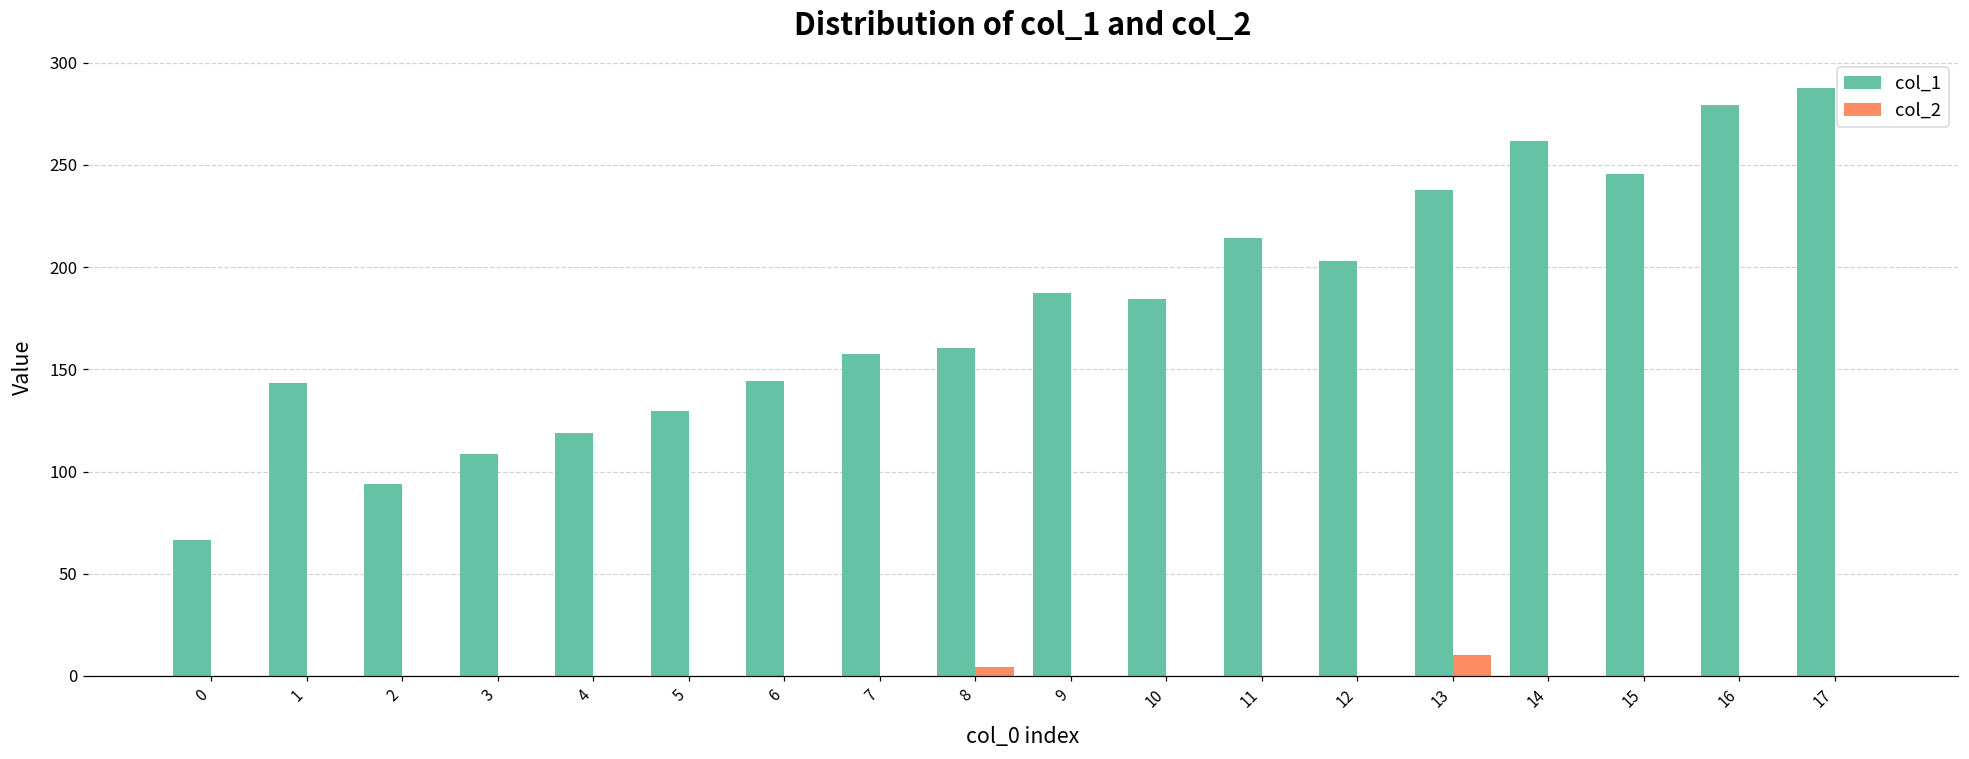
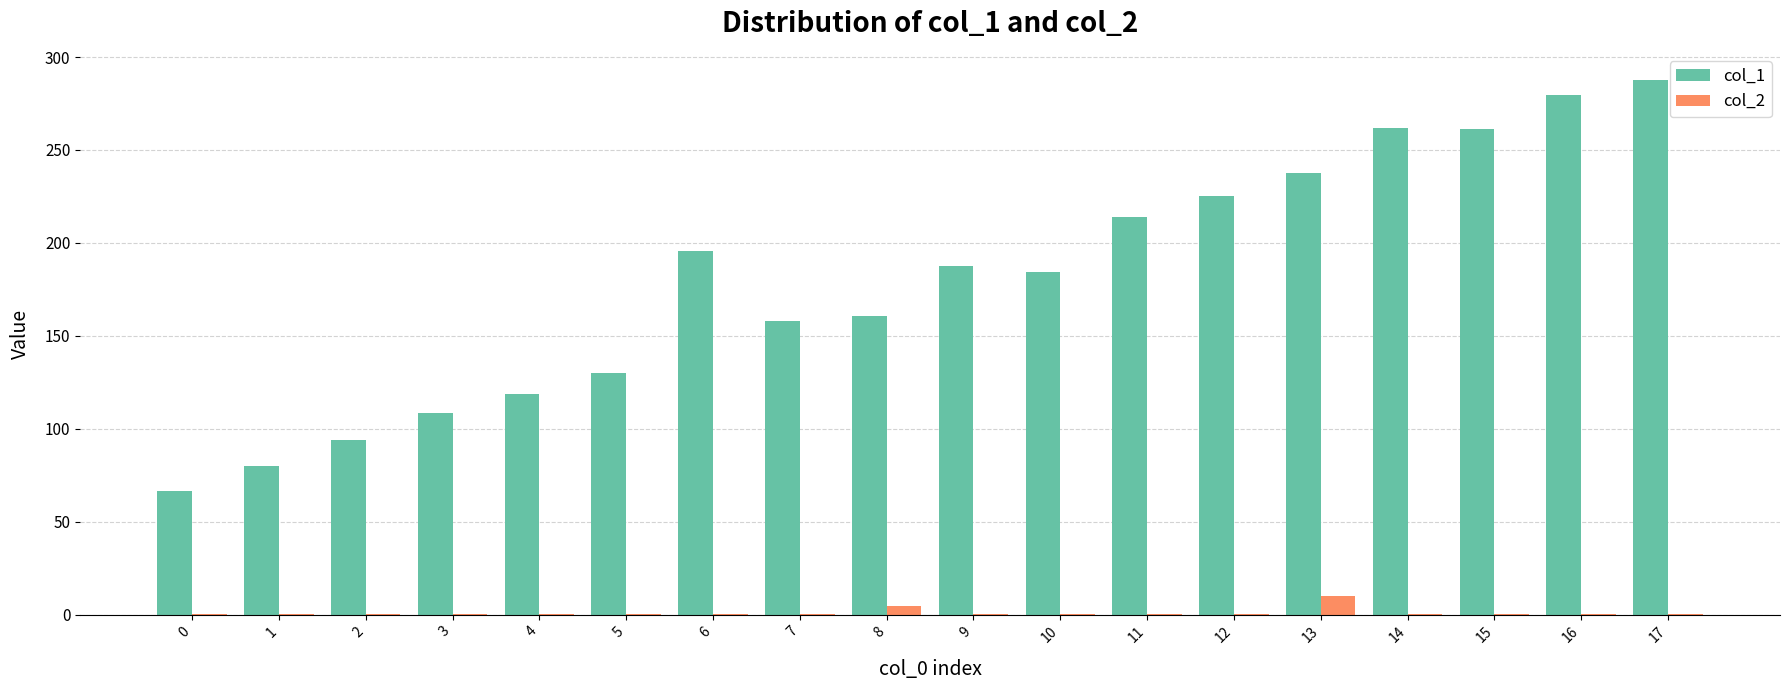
col_1, 1: 143 -> 80
col_1, 6: 144 -> 196
col_1, 12: 203 -> 225
col_1, 15: 245 -> 261
